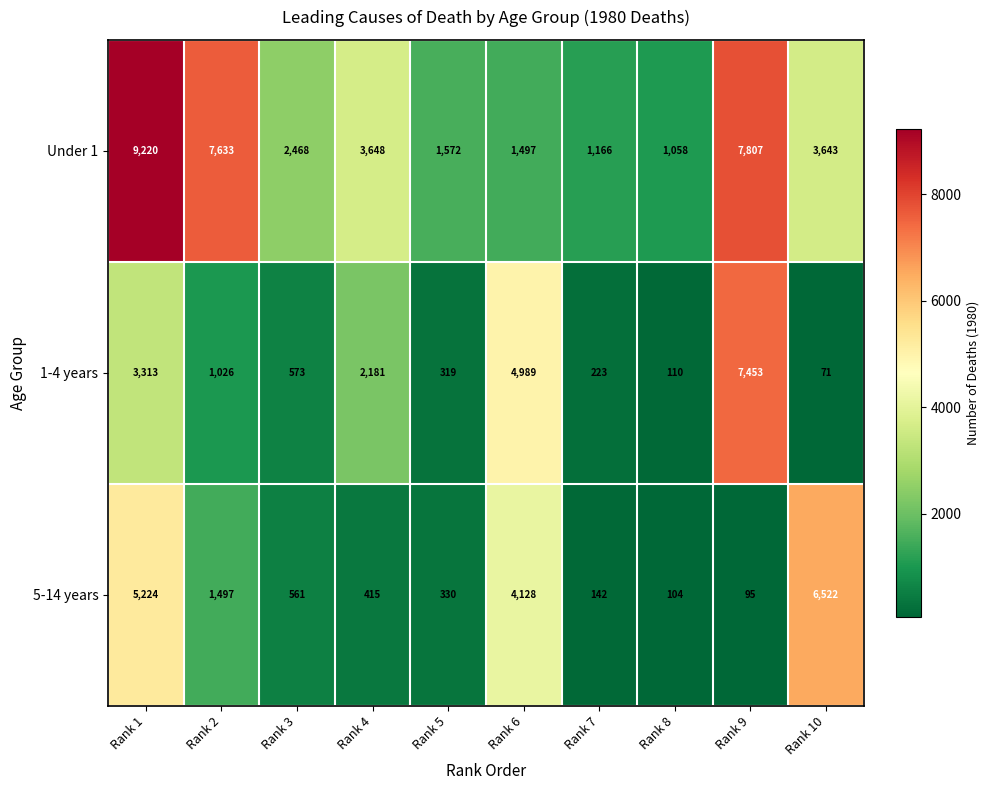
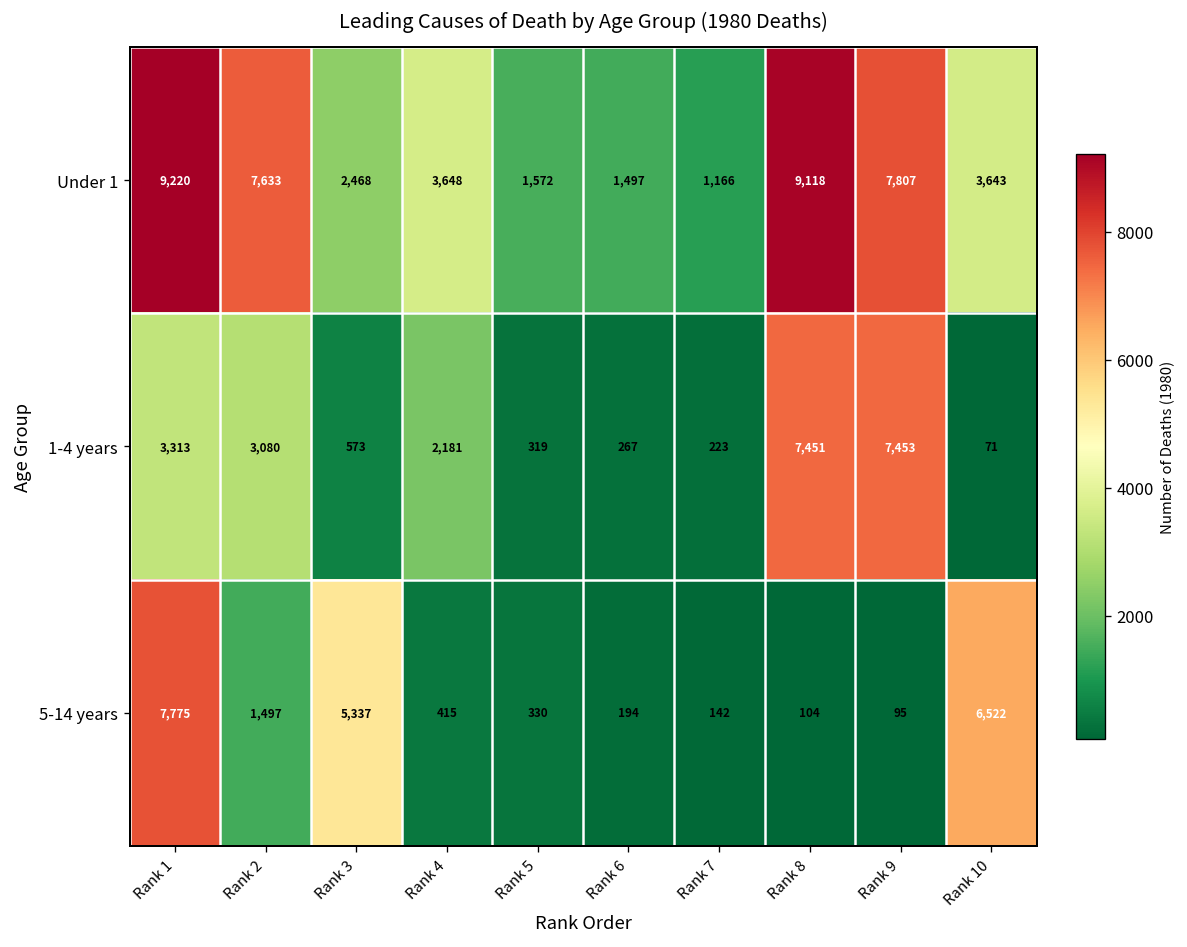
Under 1, Rank 8: 1,058 -> 9,118
1-4 years, Rank 2: 1,026 -> 3,080
1-4 years, Rank 6: 4,989 -> 267
1-4 years, Rank 8: 110 -> 7,451
5-14 years, Rank 1: 5,224 -> 7,775
5-14 years, Rank 3: 561 -> 5,337
5-14 years, Rank 6: 4,128 -> 194
